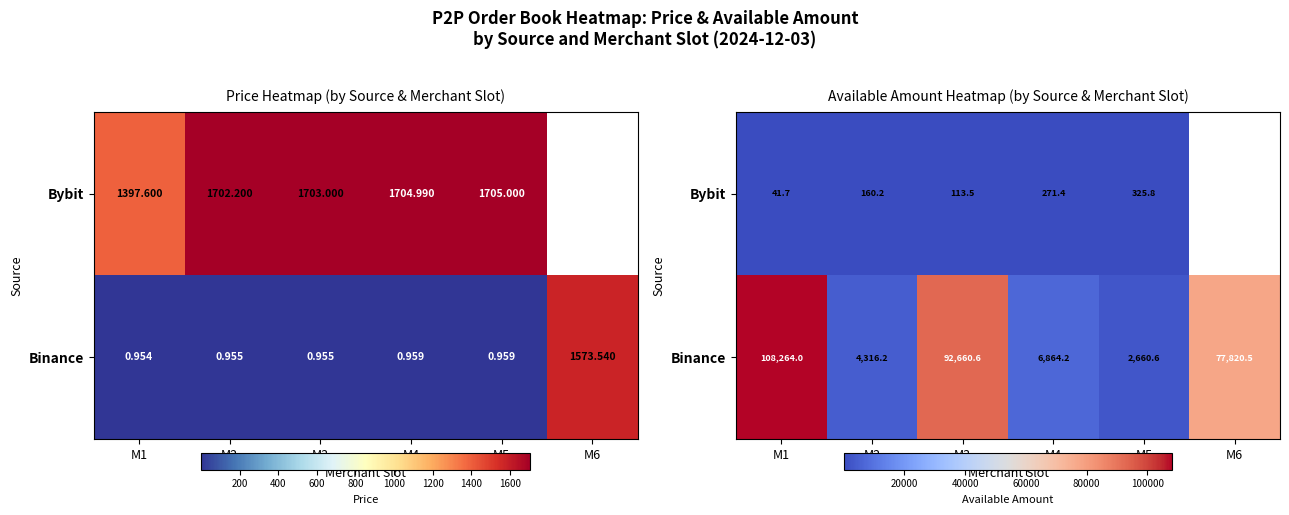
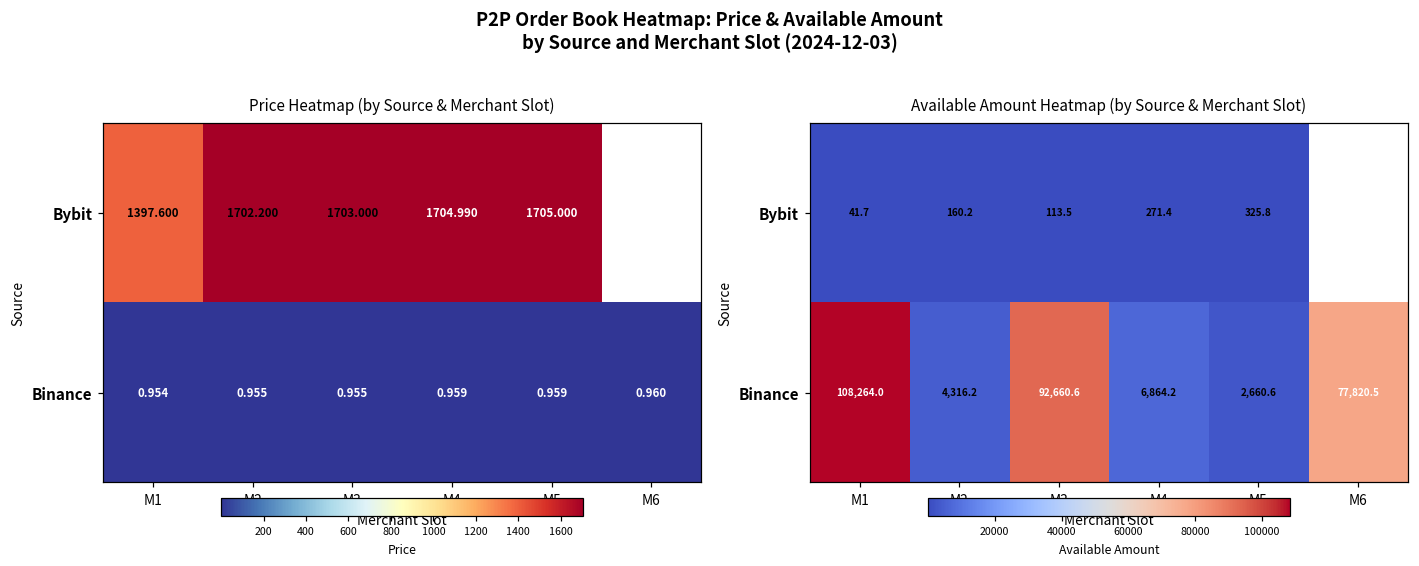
Price Heatmap (by Source & Merchant Slot), Binance, M6: 1573.540 -> 0.960
